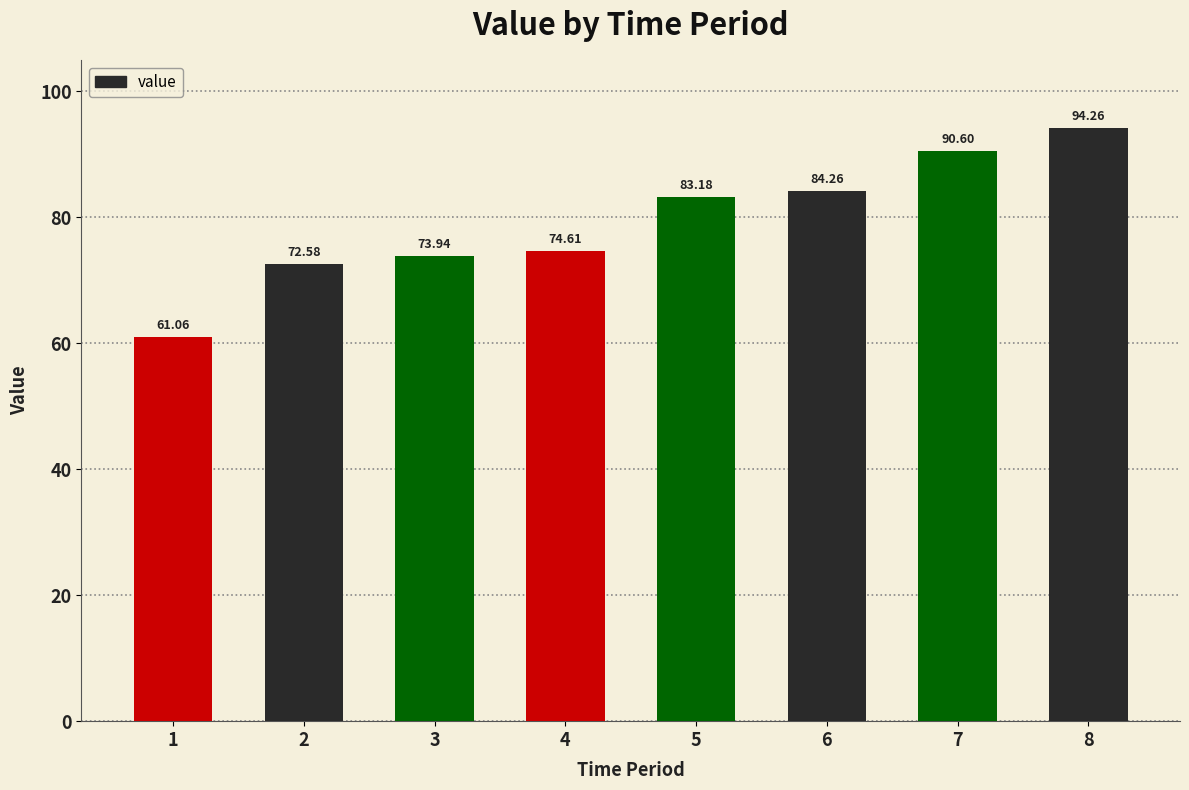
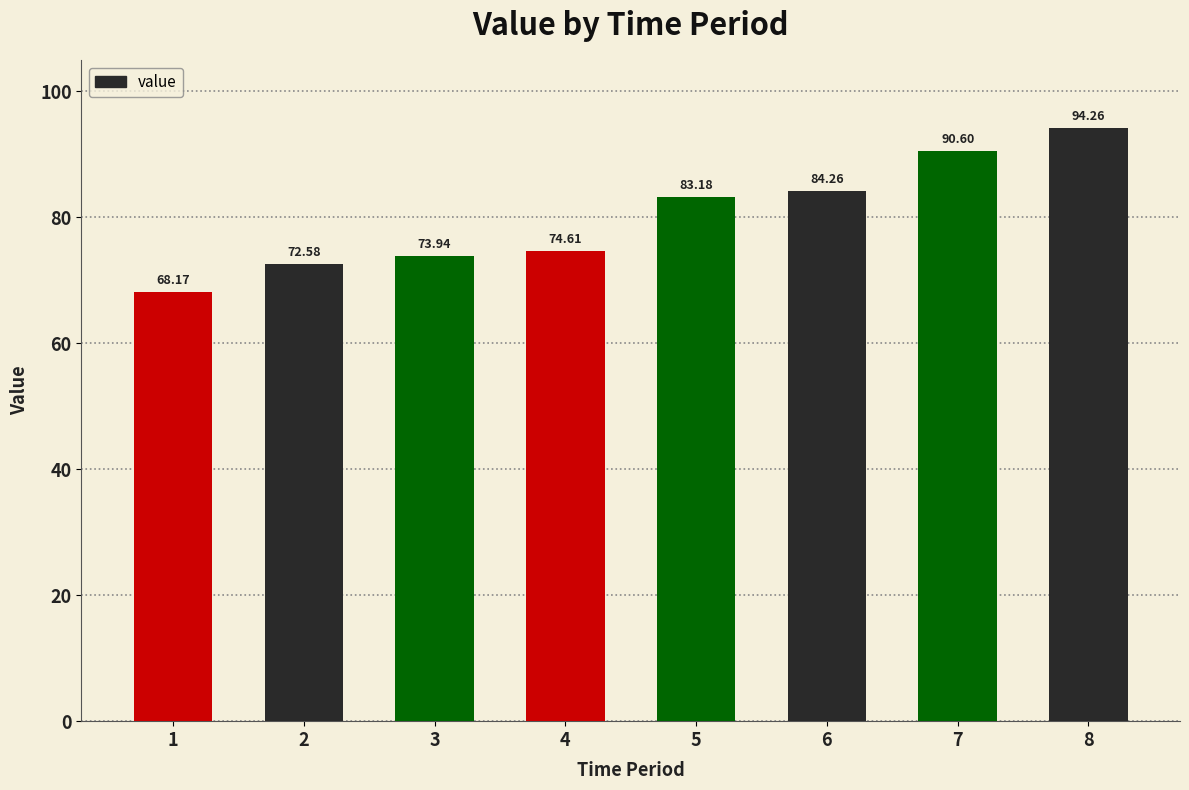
1: 61.06 -> 68.17
